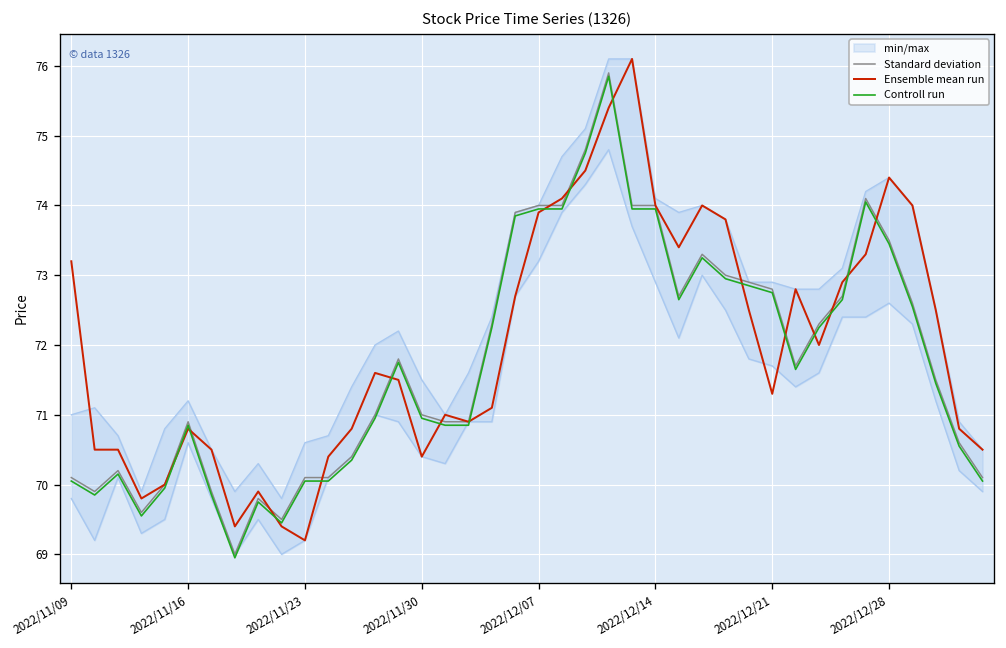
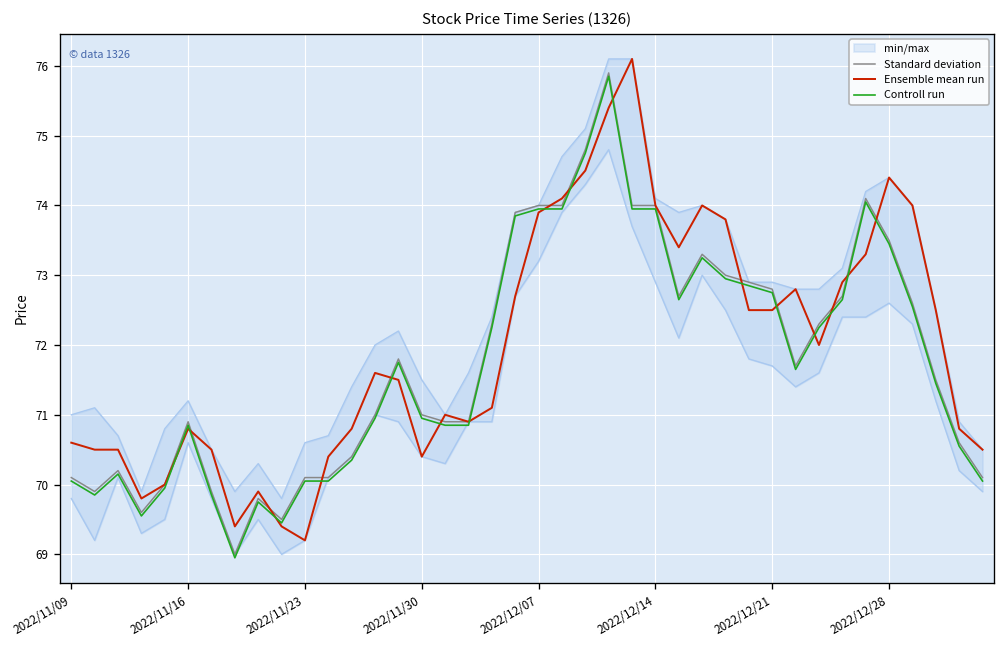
Ensemble mean run, 2022/11/09: 73.2 -> 70.6
Ensemble mean run, 2022/12/21: 71.3 -> 72.5
